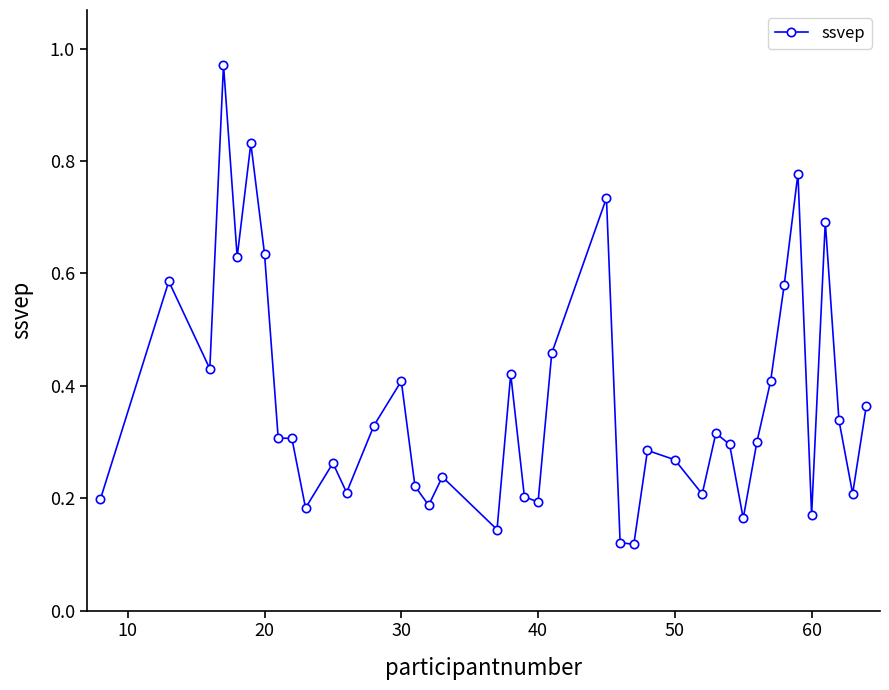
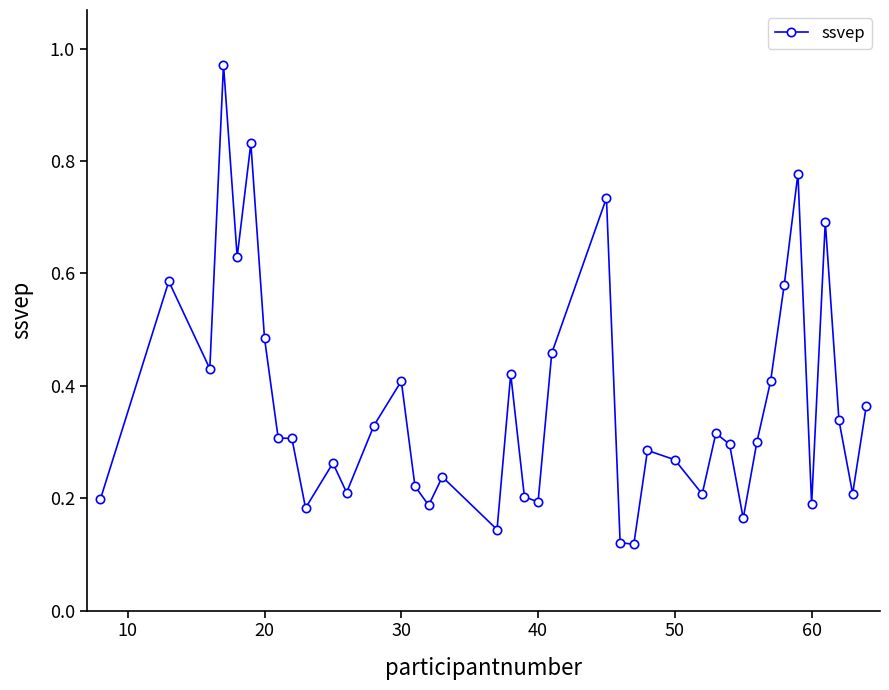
20: 0.63 -> 0.48
60: 0.17 -> 0.19
